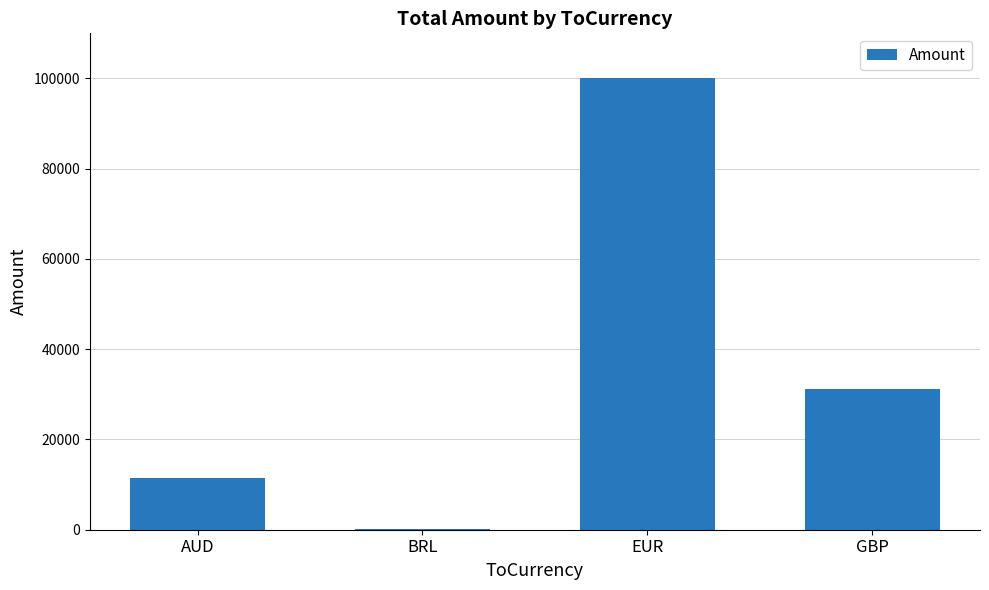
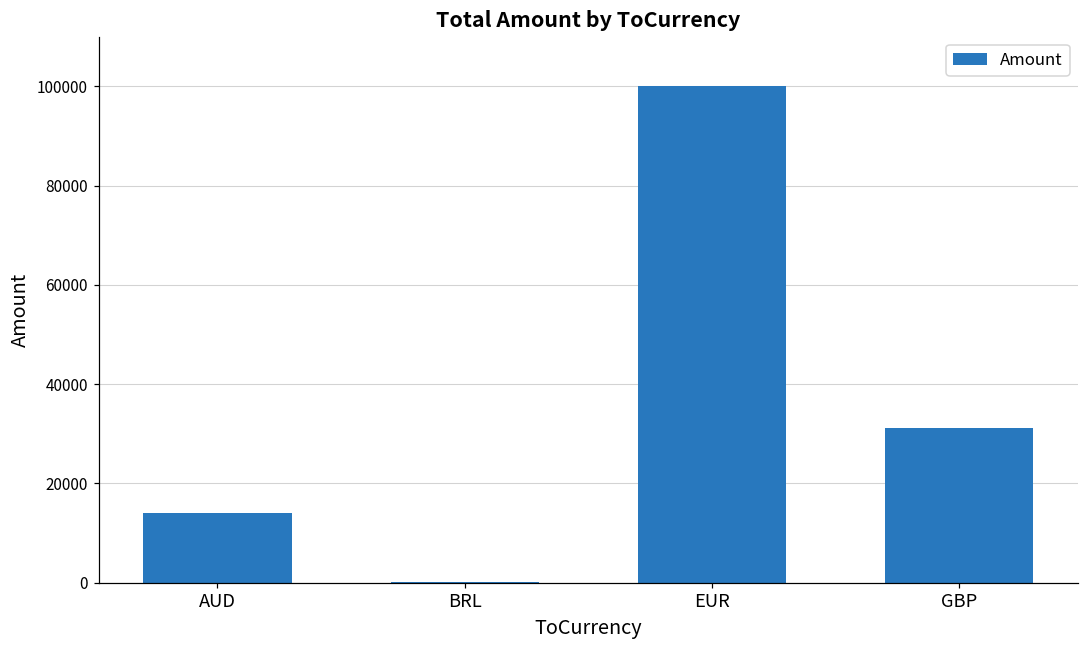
AUD: 12000 -> 14000
